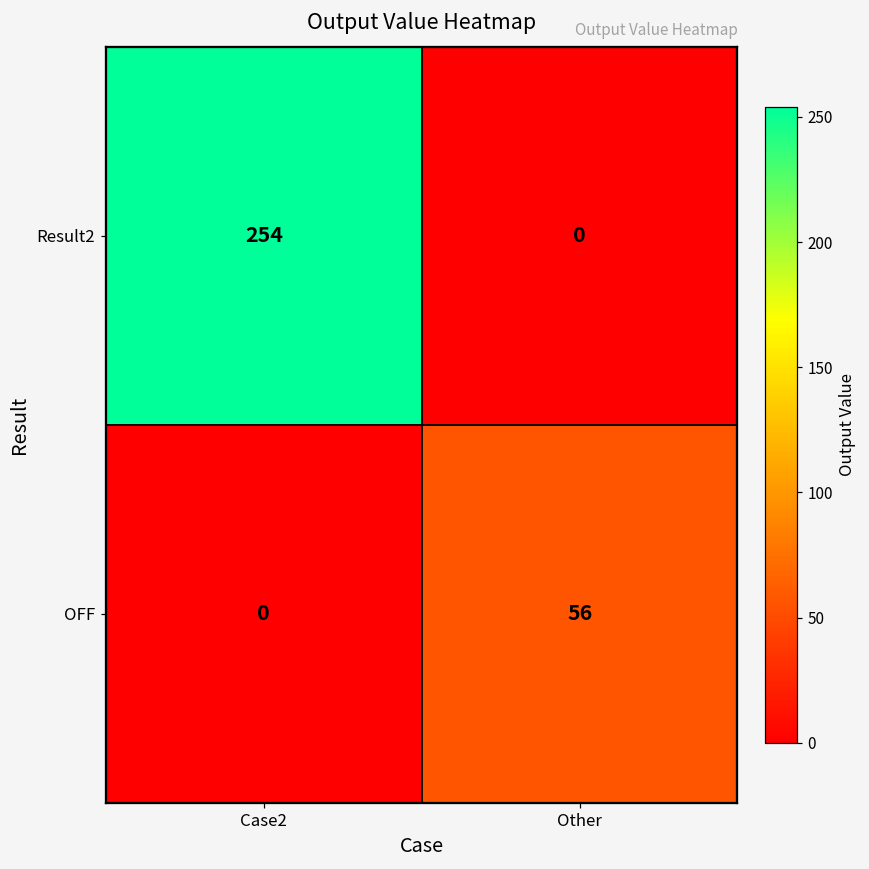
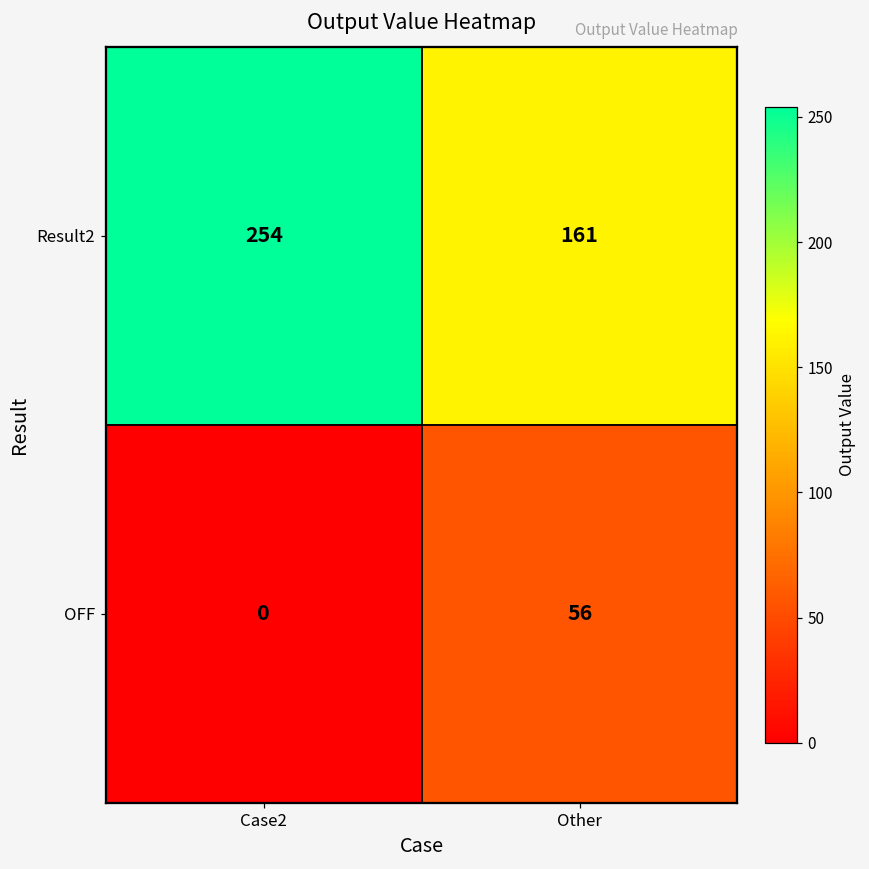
Result2, Other: 0 -> 161
